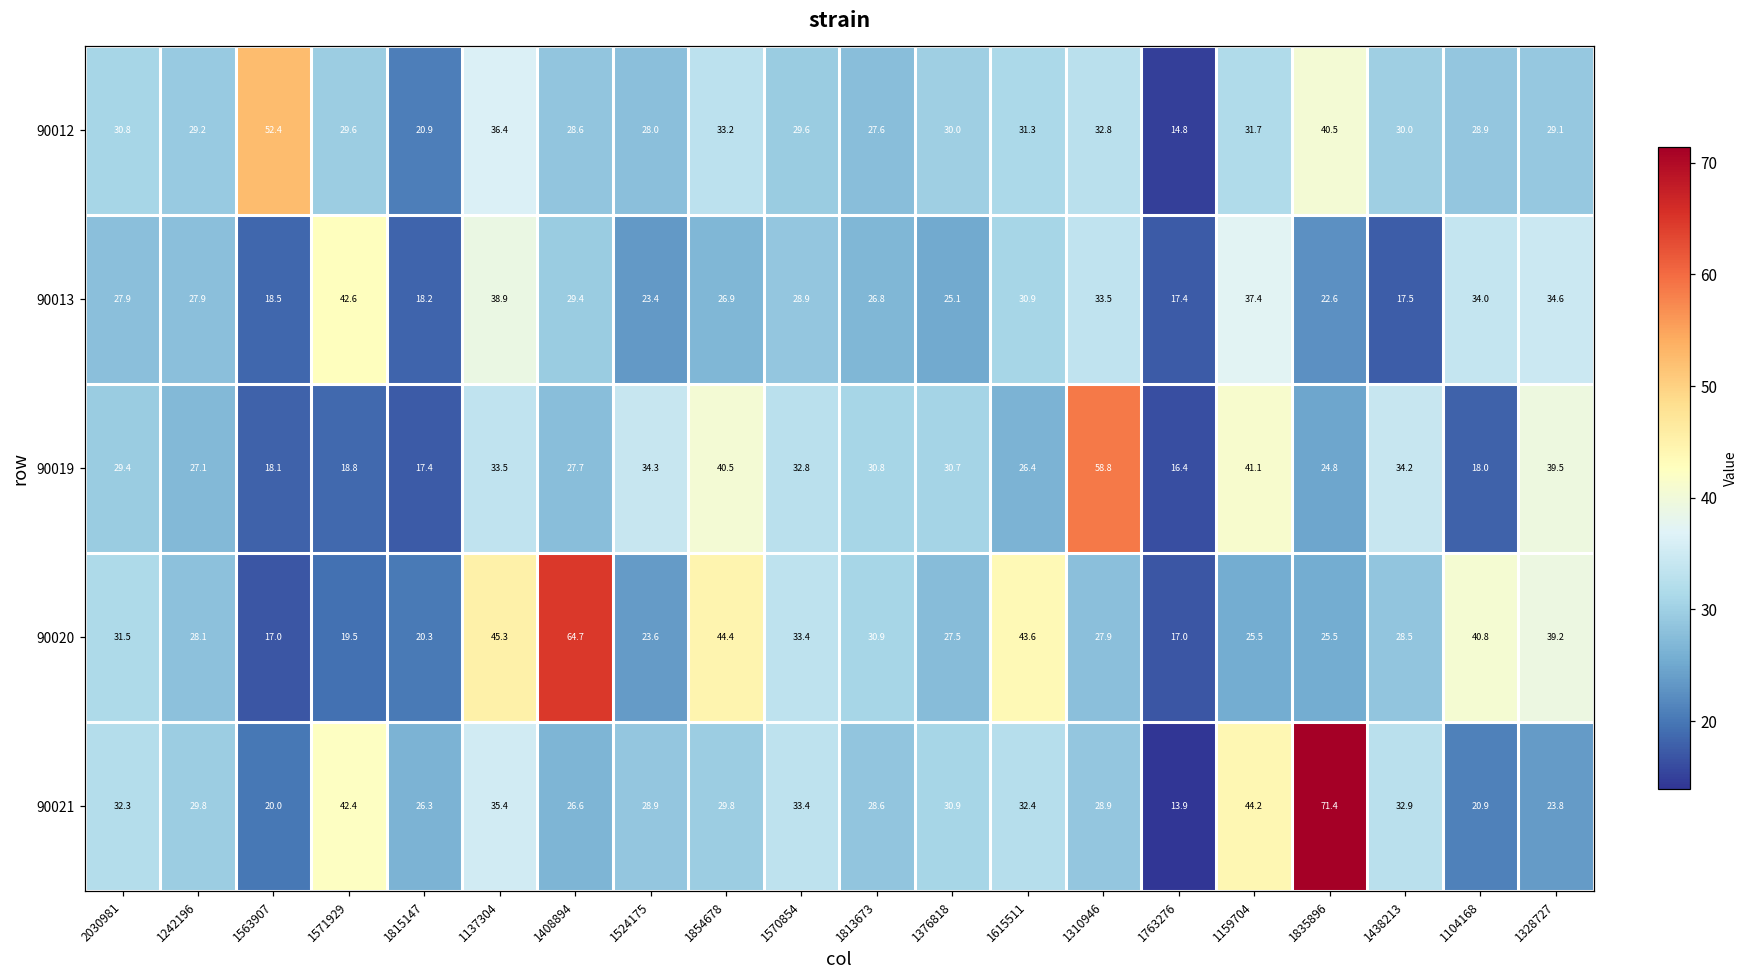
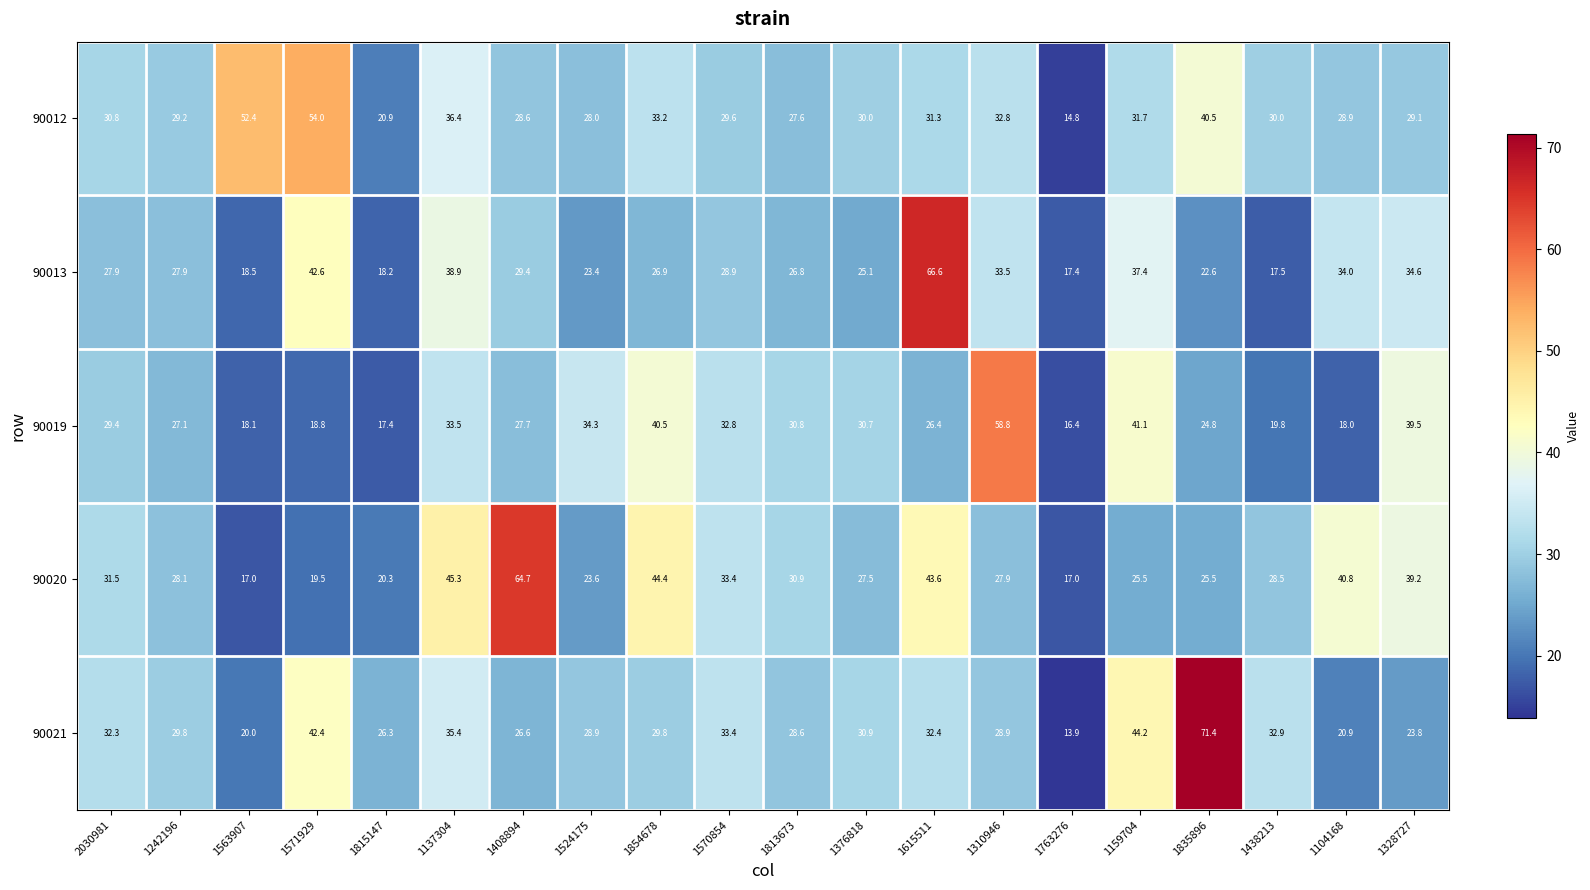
90012, 1571929: 29.6 -> 54.0
90013, 1615511: 30.9 -> 66.6
90019, 1438213: 34.2 -> 19.8
